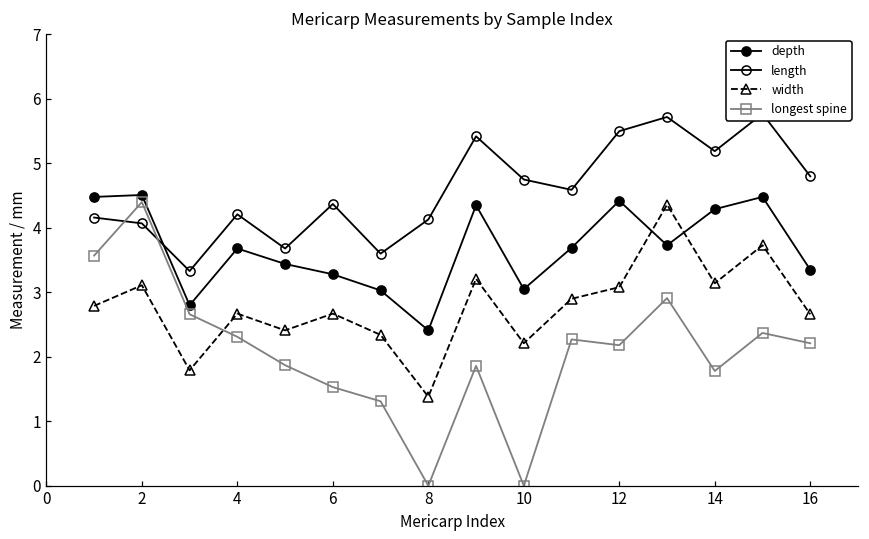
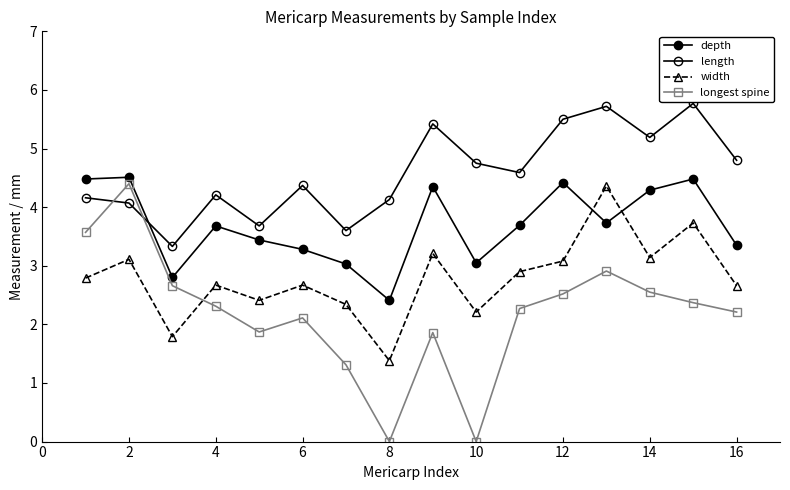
longest spine, 6: 1.5 -> 2.1
longest spine, 12: 2.2 -> 2.5
longest spine, 14: 1.8 -> 2.6
